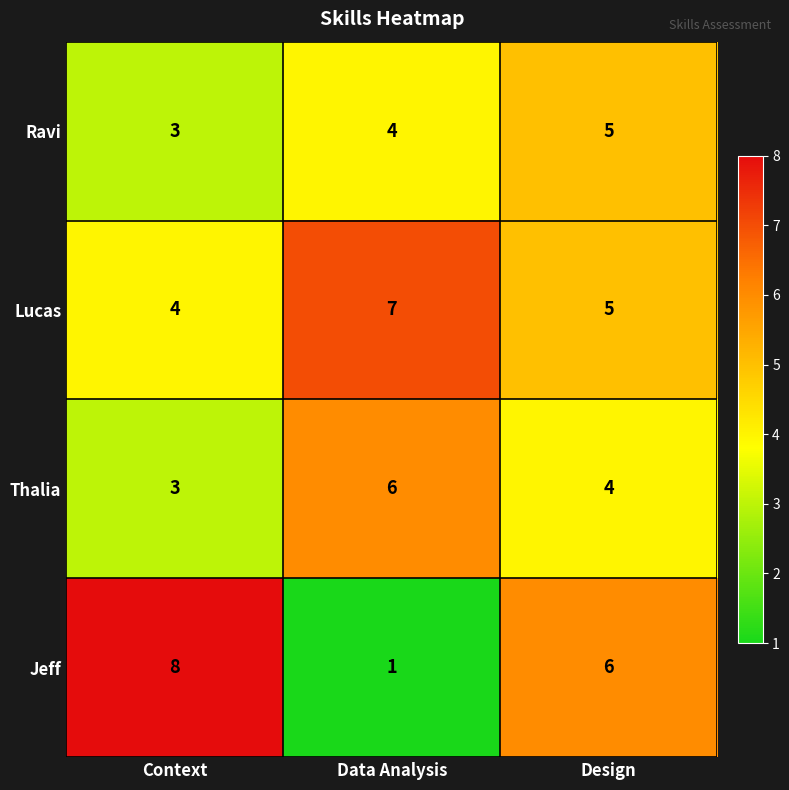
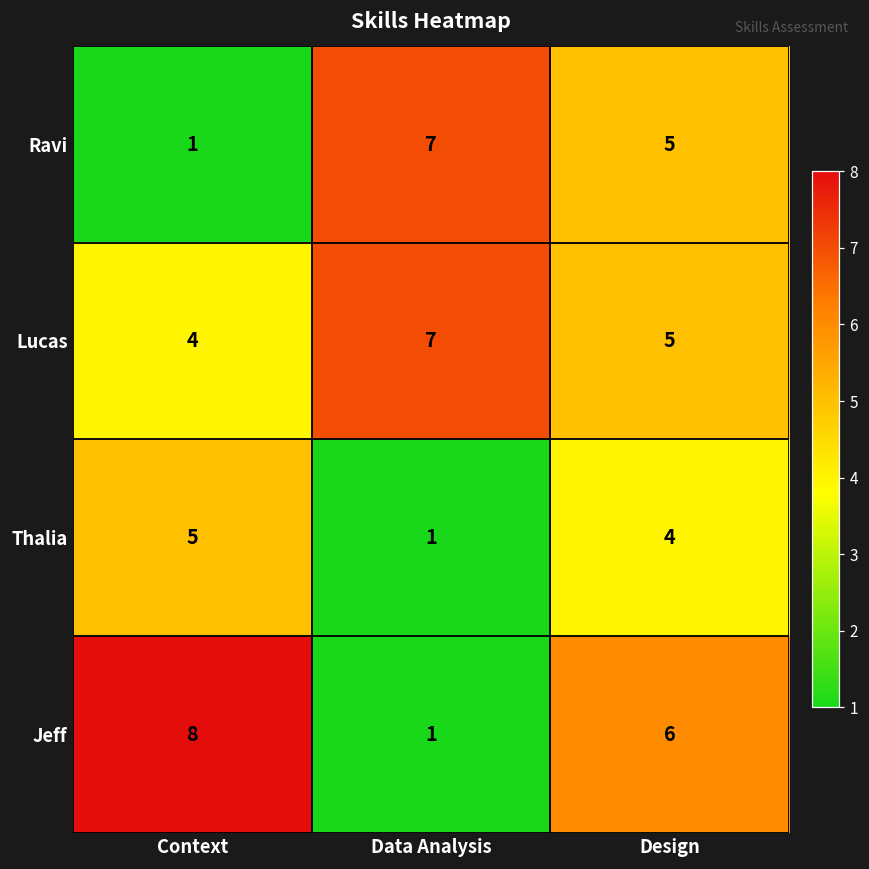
Ravi, Context: 3 -> 1
Ravi, Data Analysis: 4 -> 7
Thalia, Context: 3 -> 5
Thalia, Data Analysis: 6 -> 1
